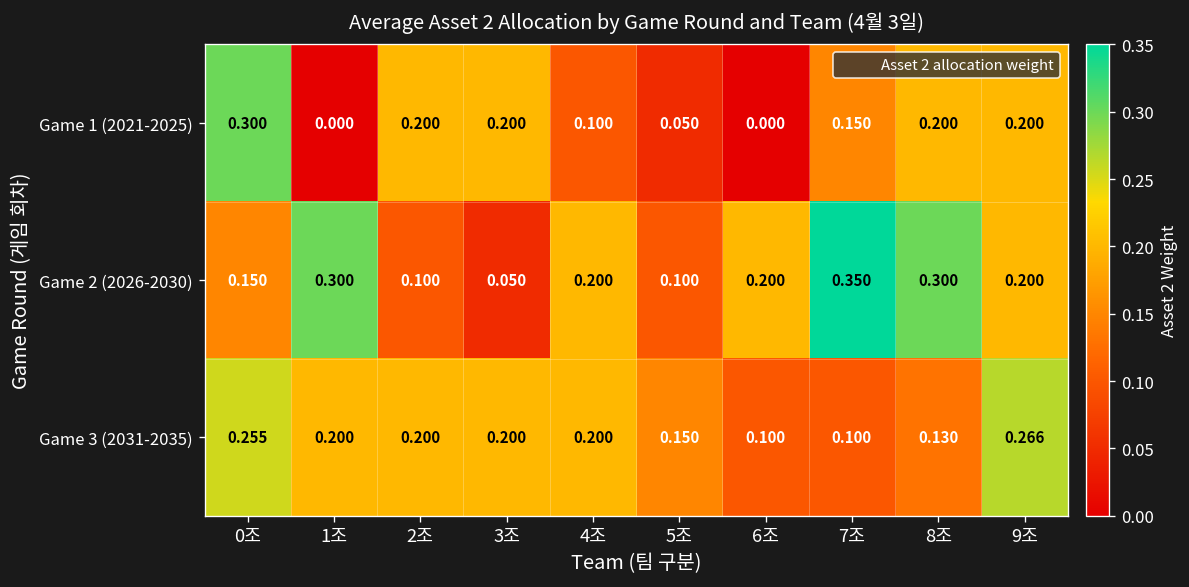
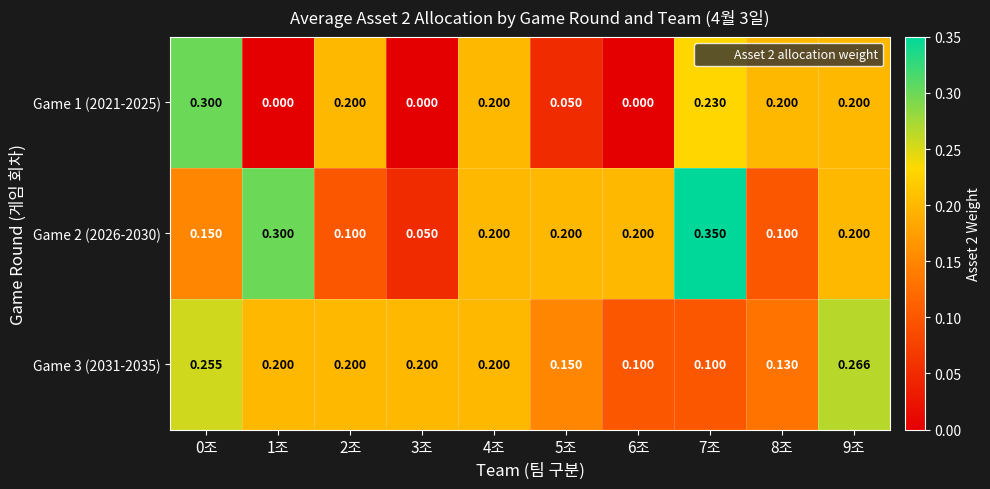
Game 1 (2021-2025), 3조: 0.200 -> 0.000
Game 1 (2021-2025), 4조: 0.100 -> 0.200
Game 1 (2021-2025), 7조: 0.150 -> 0.230
Game 2 (2026-2030), 5조: 0.100 -> 0.200
Game 2 (2026-2030), 8조: 0.300 -> 0.100
